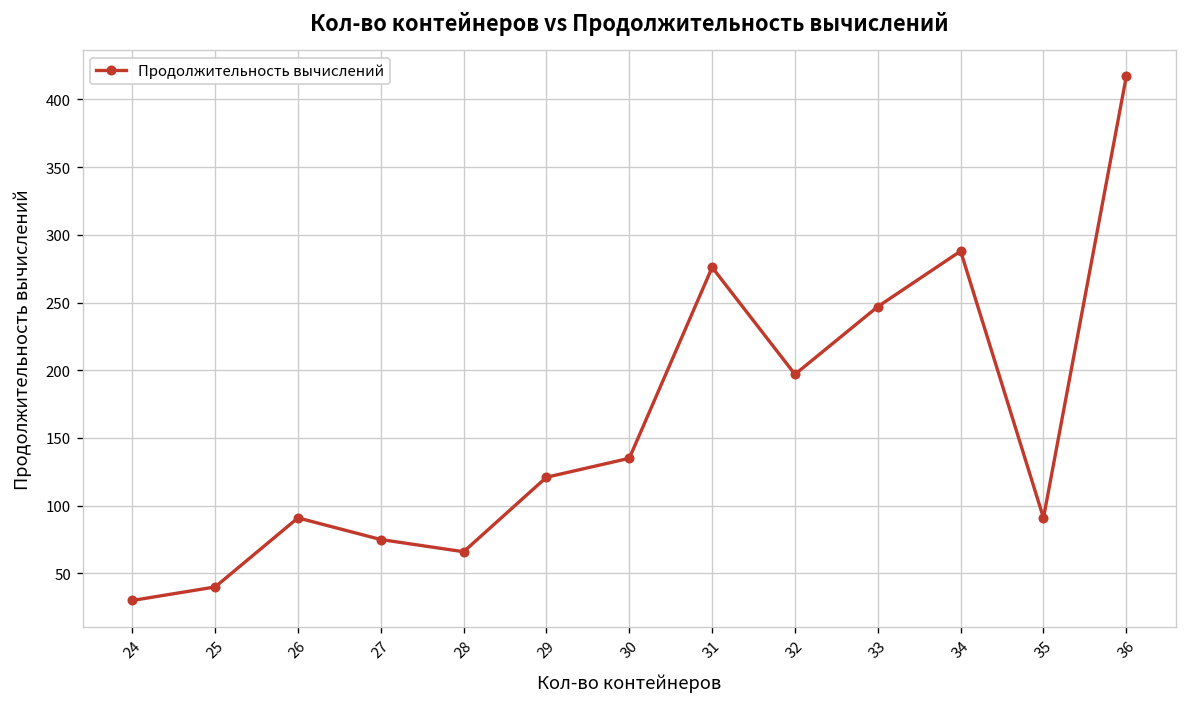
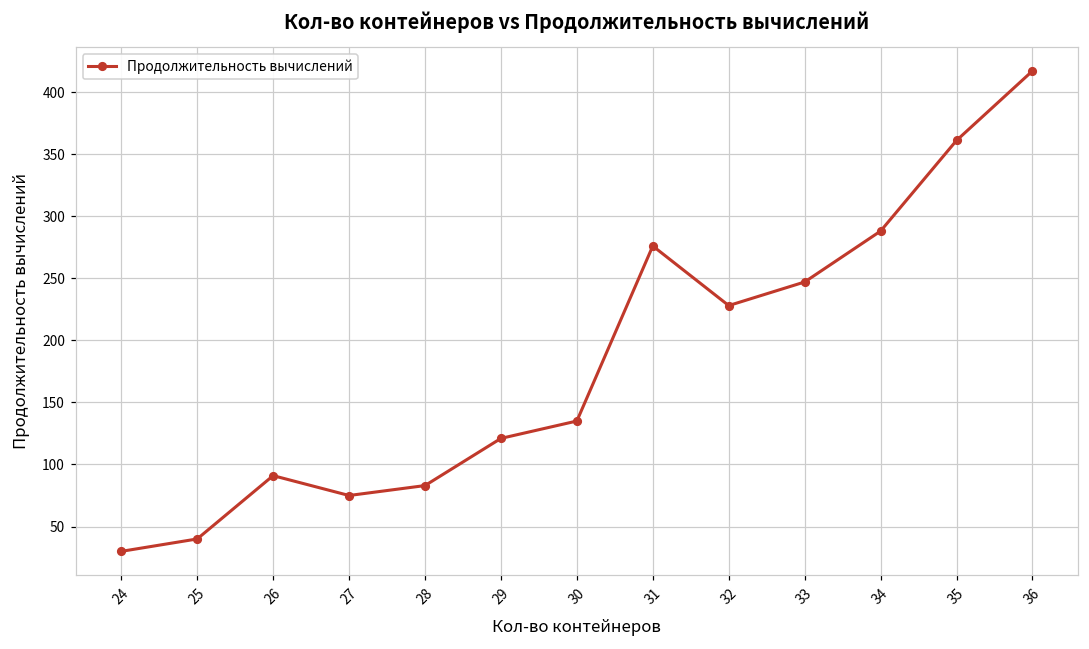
28: 66 -> 83
32: 197 -> 228
35: 91 -> 361
